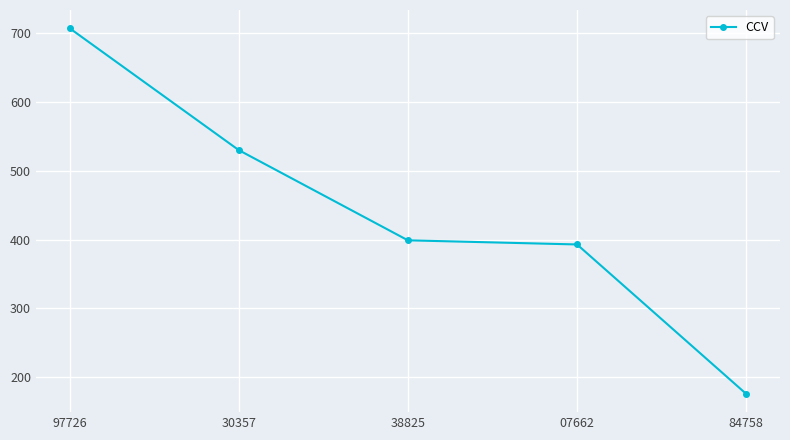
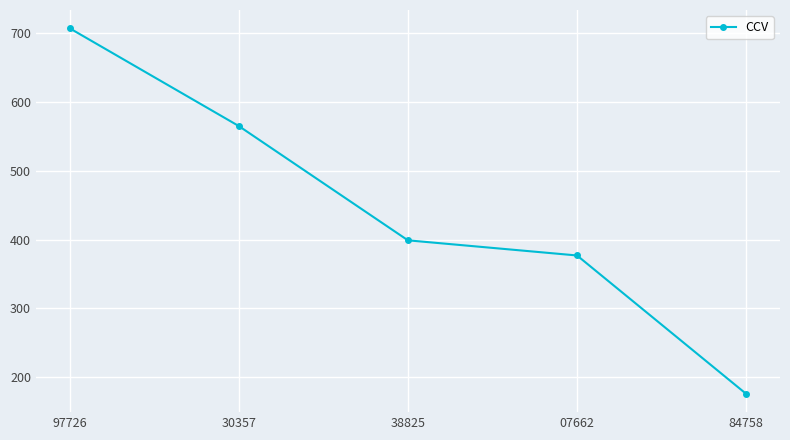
30357: 530 -> 570
07662: 390 -> 380
